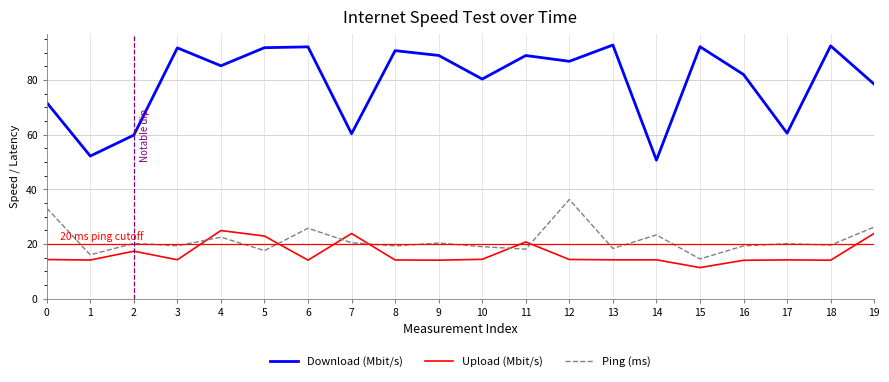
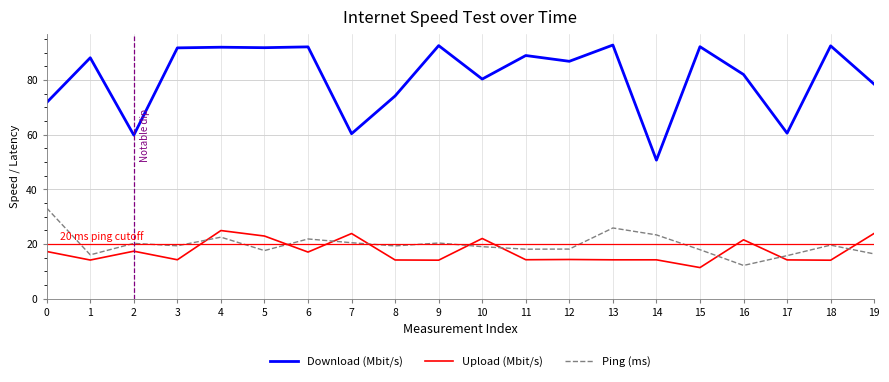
Upload (Mbit/s), 0: 14 -> 17
Download (Mbit/s), 1: 52 -> 88
Download (Mbit/s), 4: 85 -> 92
Upload (Mbit/s), 6: 14 -> 17
Ping (ms), 6: 26 -> 22
Download (Mbit/s), 8: 91 -> 74
Download (Mbit/s), 9: 89 -> 93
Upload (Mbit/s), 10: 14 -> 22
Upload (Mbit/s), 11: 21 -> 14
Ping (ms), 12: 36 -> 18
Ping (ms), 13: 18 -> 26
Ping (ms), 15: 15 -> 18
Upload (Mbit/s), 16: 14 -> 22
Ping (ms), 16: 19 -> 12
Ping (ms), 17: 20 -> 16
Ping (ms), 19: 26 -> 16
